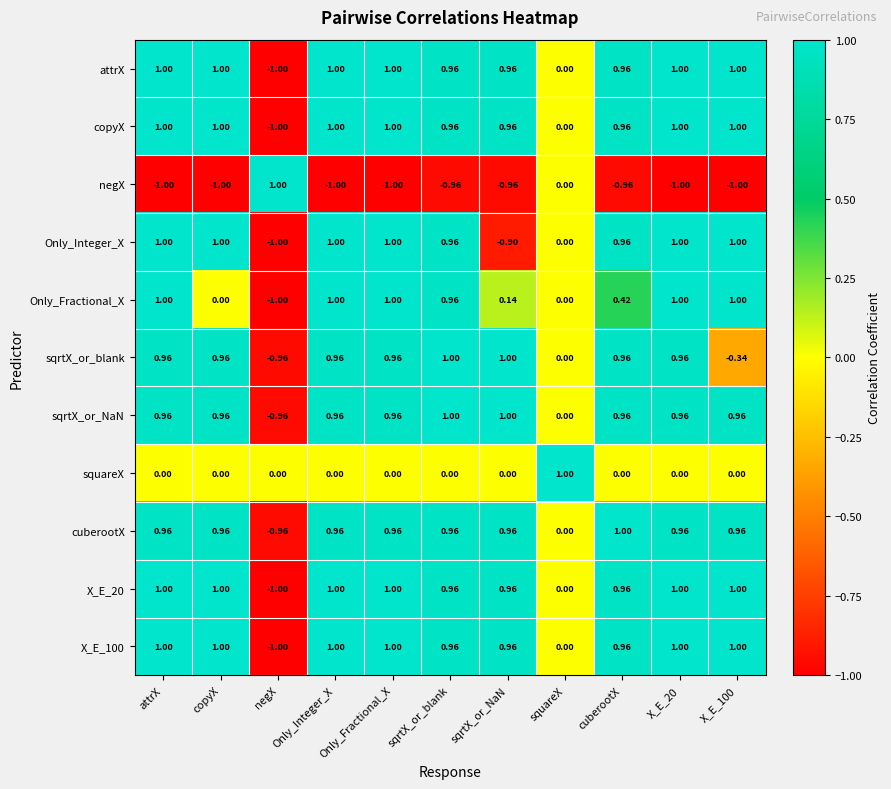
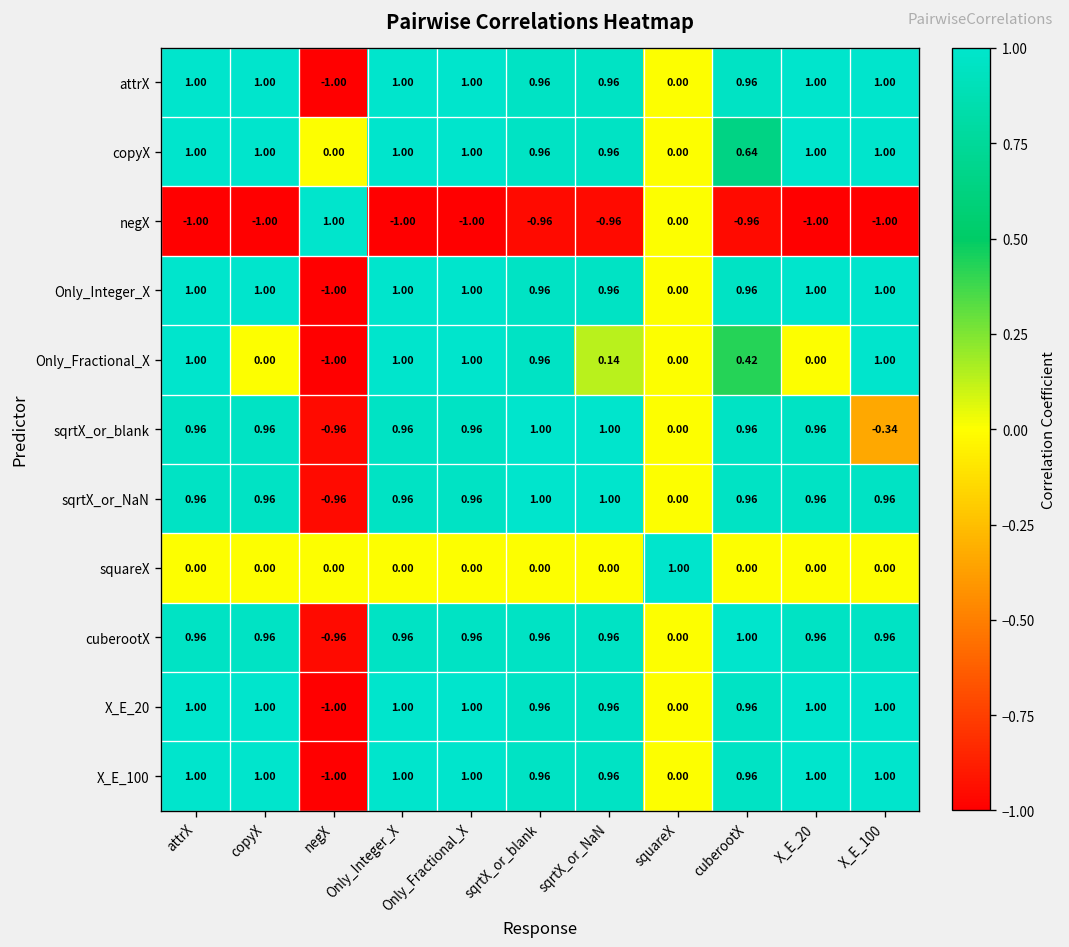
copyX, negX: -1.00 -> 0.00
copyX, cuberootX: 0.96 -> 0.64
Only_Integer_X, sqrtX_or_NaN: -0.90 -> 0.96
Only_Fractional_X, X_E_20: 1.00 -> 0.00
